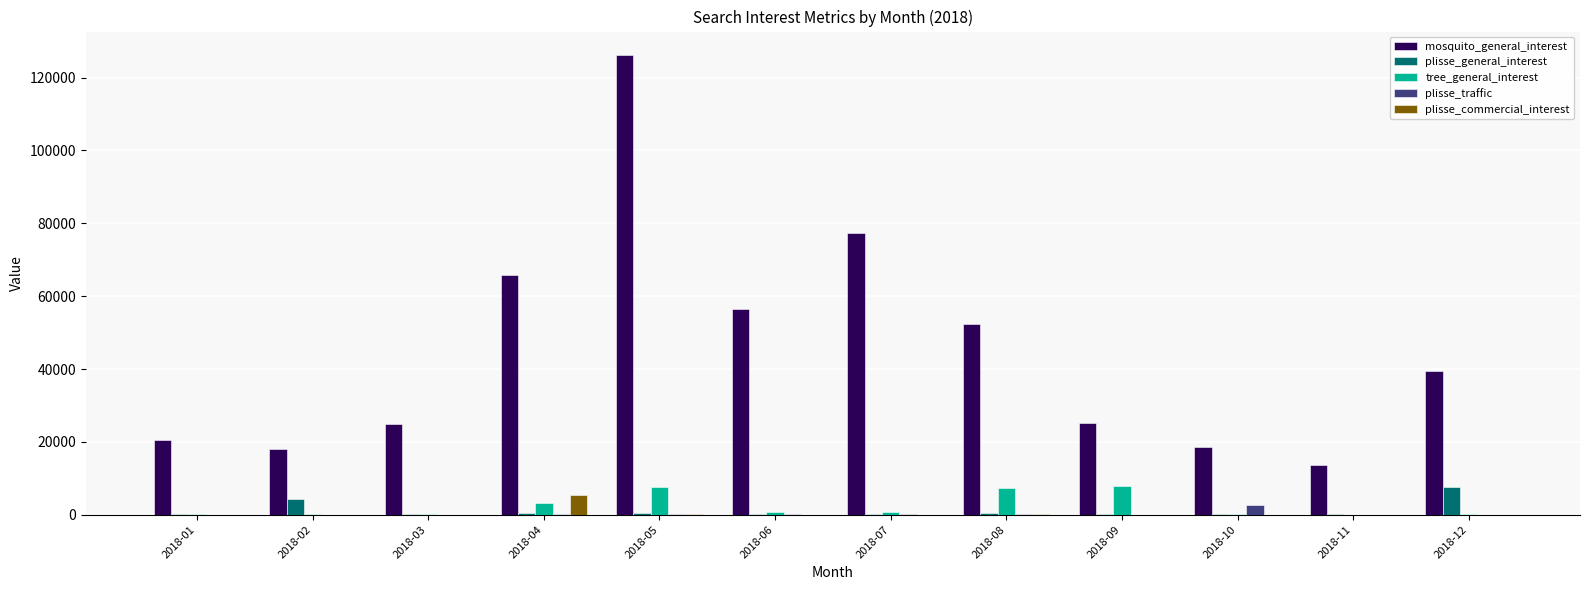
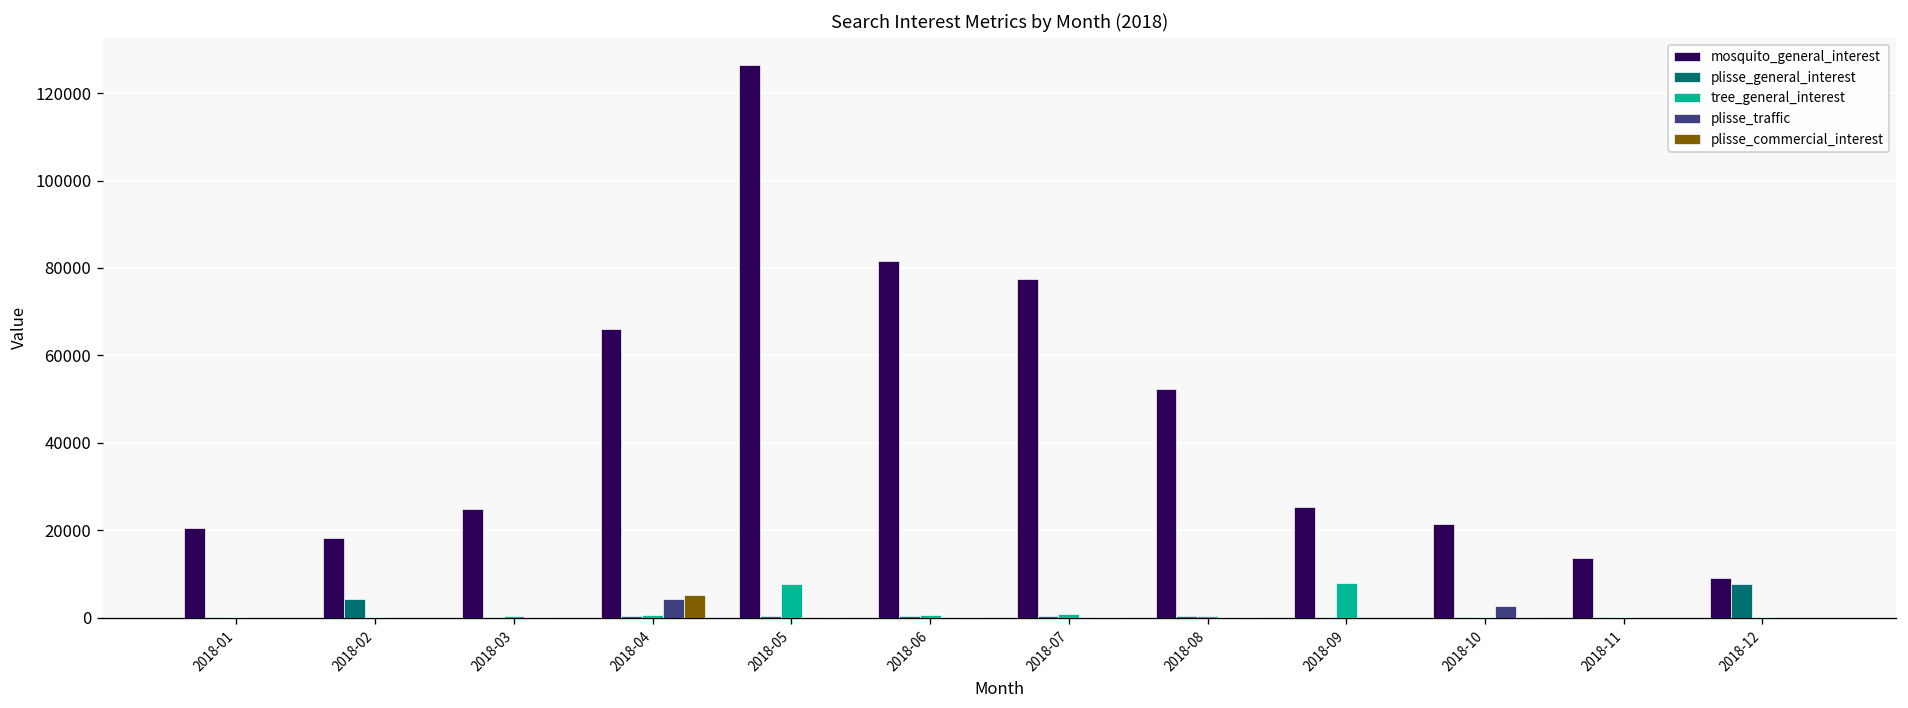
tree_general_interest, 2018-04: 3000 -> 1000
plisse_traffic, 2018-04: 0 -> 4000
mosquito_general_interest, 2018-06: 57000 -> 82000
tree_general_interest, 2018-08: 7000 -> 0
mosquito_general_interest, 2018-10: 19000 -> 21000
mosquito_general_interest, 2018-12: 39000 -> 9000
